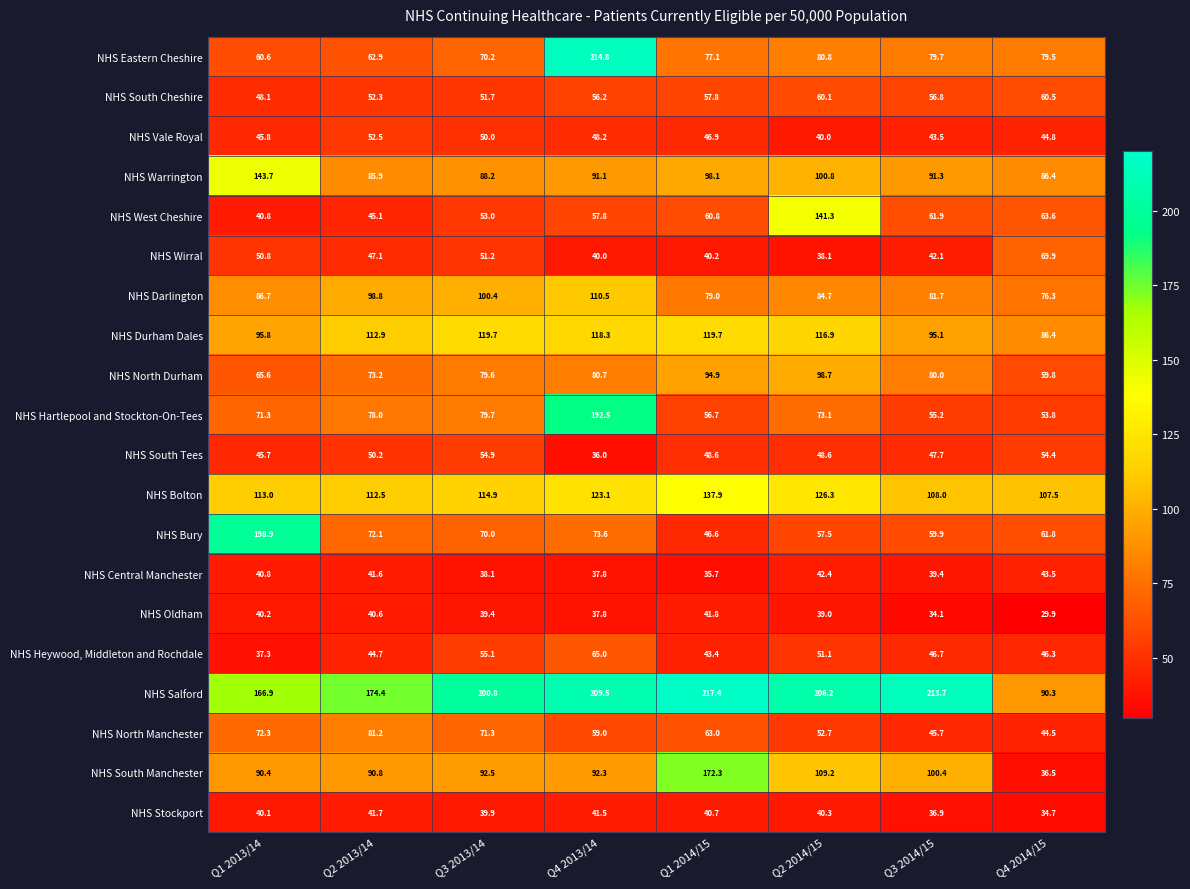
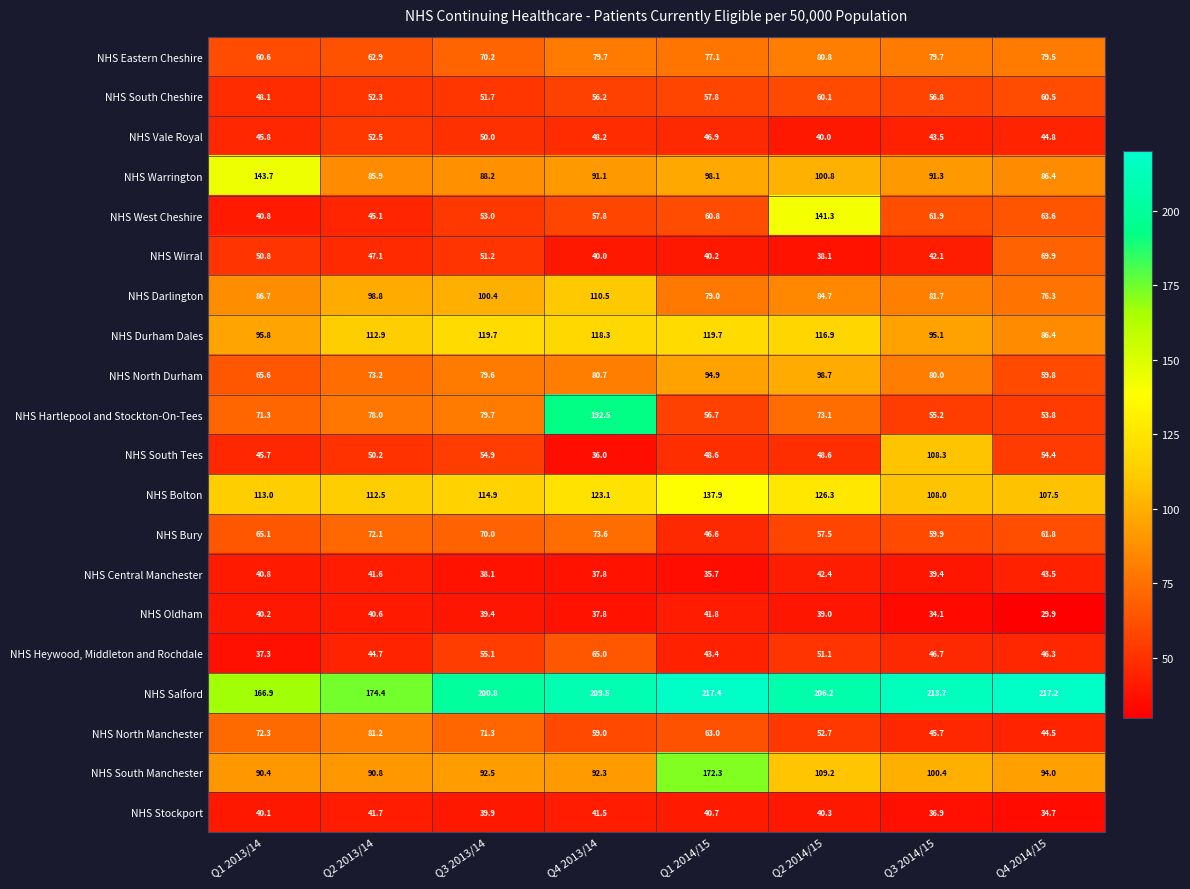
NHS Eastern Cheshire, Q4 2013/14: 214.8 -> 79.7
NHS South Tees, Q3 2014/15: 47.7 -> 108.3
NHS Bury, Q1 2013/14: 198.9 -> 65.1
NHS Salford, Q4 2014/15: 90.3 -> 217.2
NHS South Manchester, Q4 2014/15: 36.5 -> 94.0
